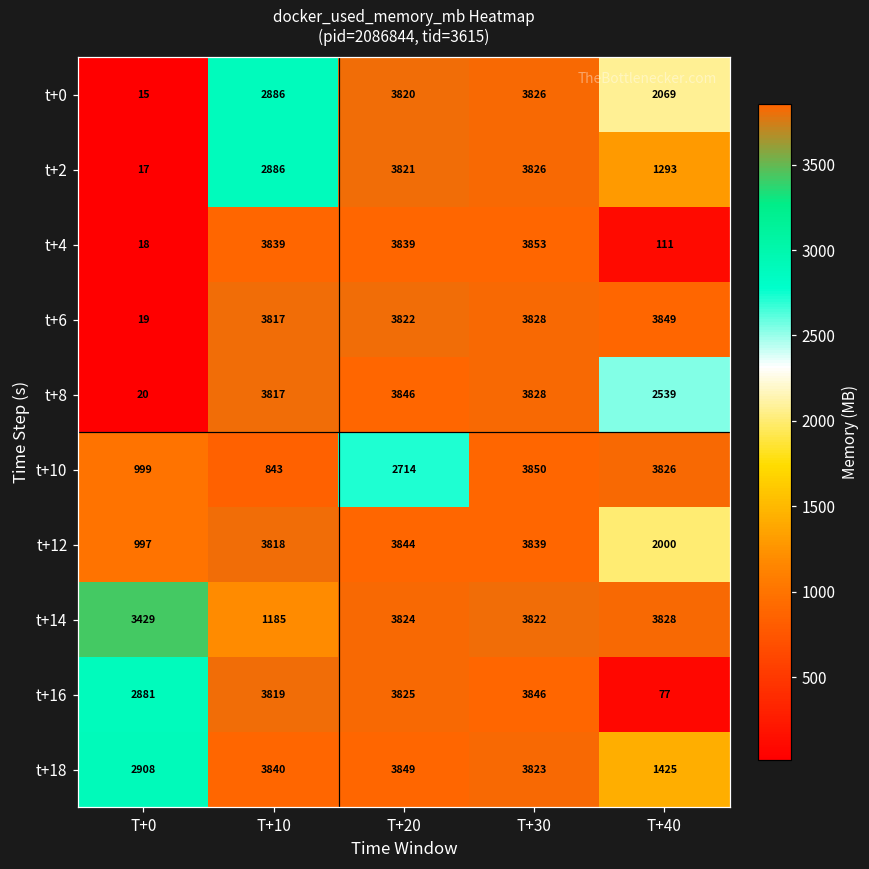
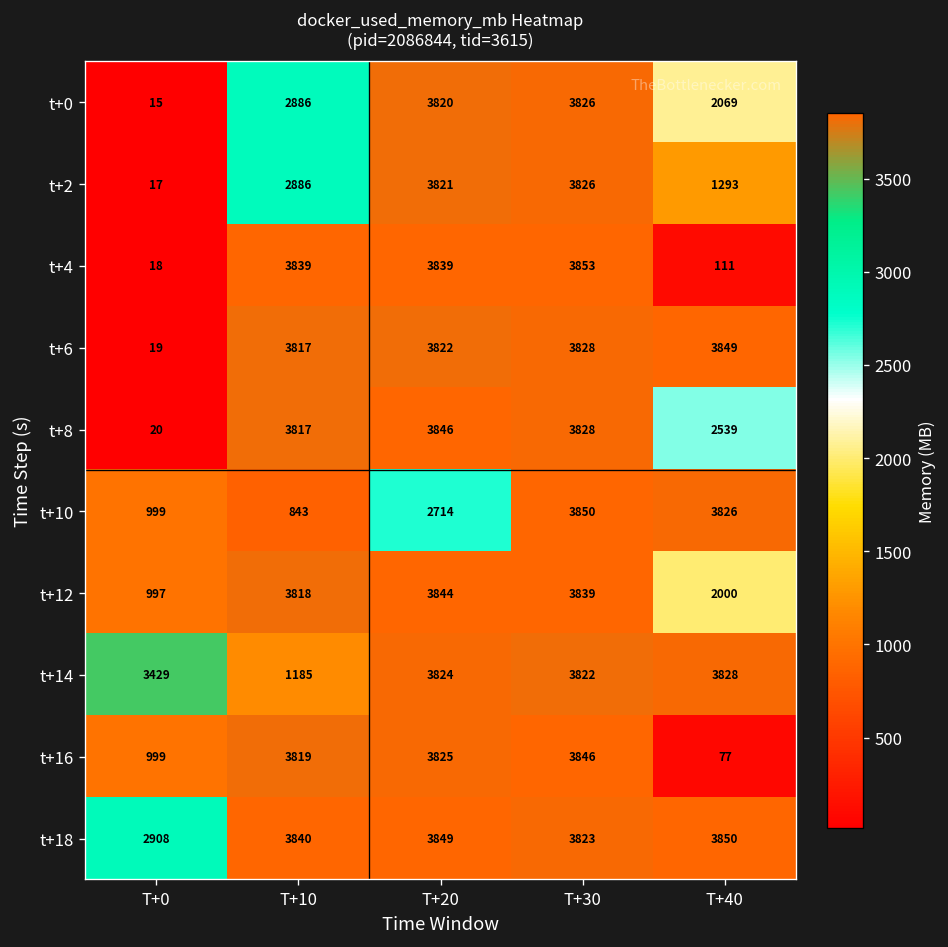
t+16, T+0: 2881 -> 999
t+18, T+40: 1425 -> 3850
